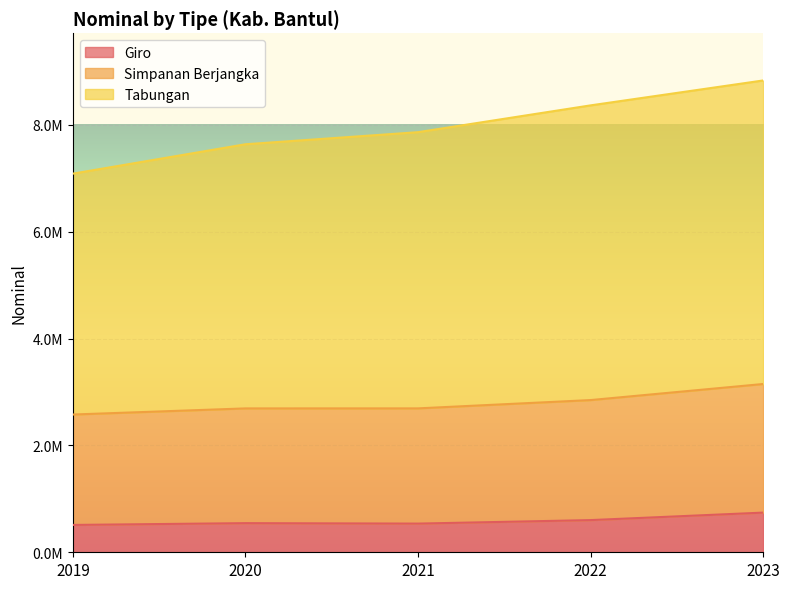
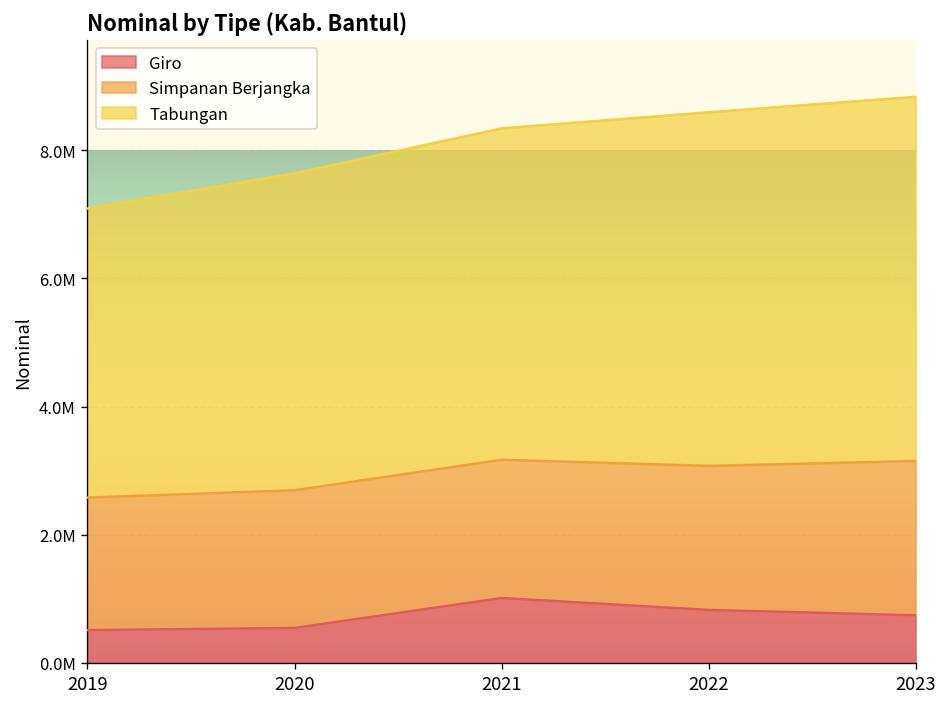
Giro, 2021: 500000 -> 1000000
Giro, 2022: 600000 -> 800000
